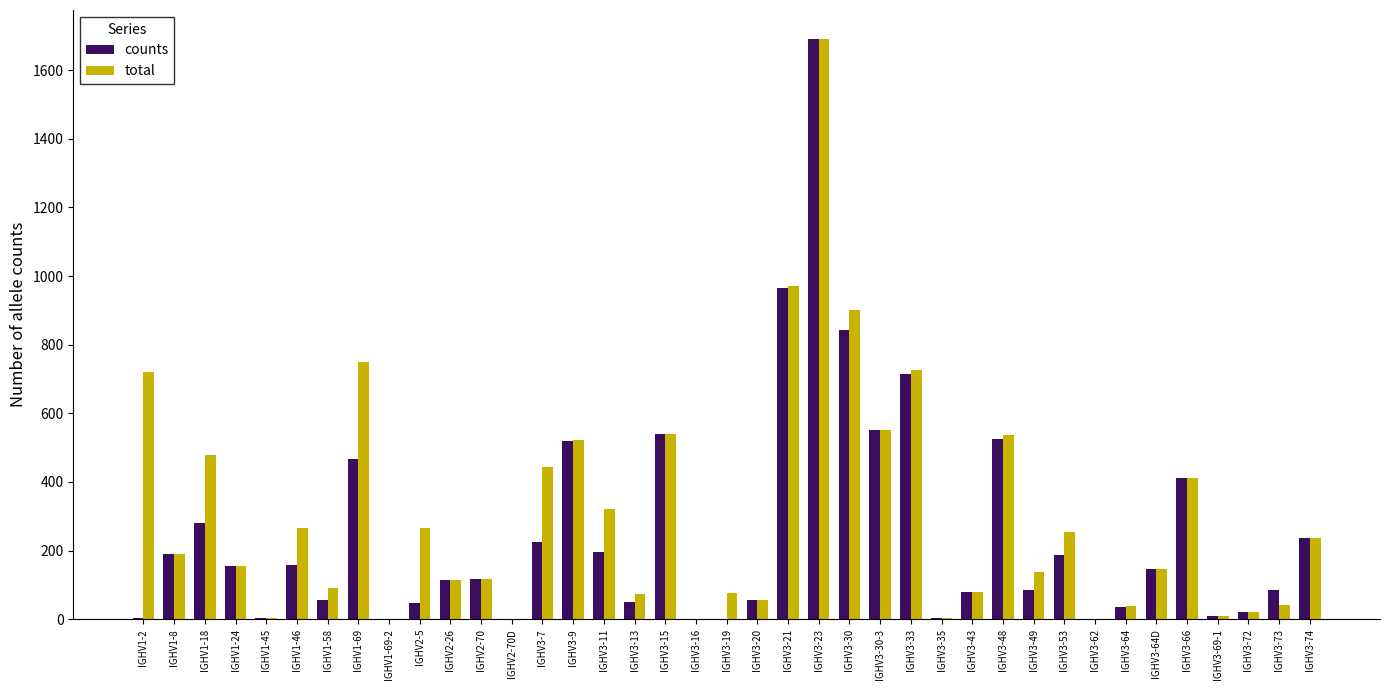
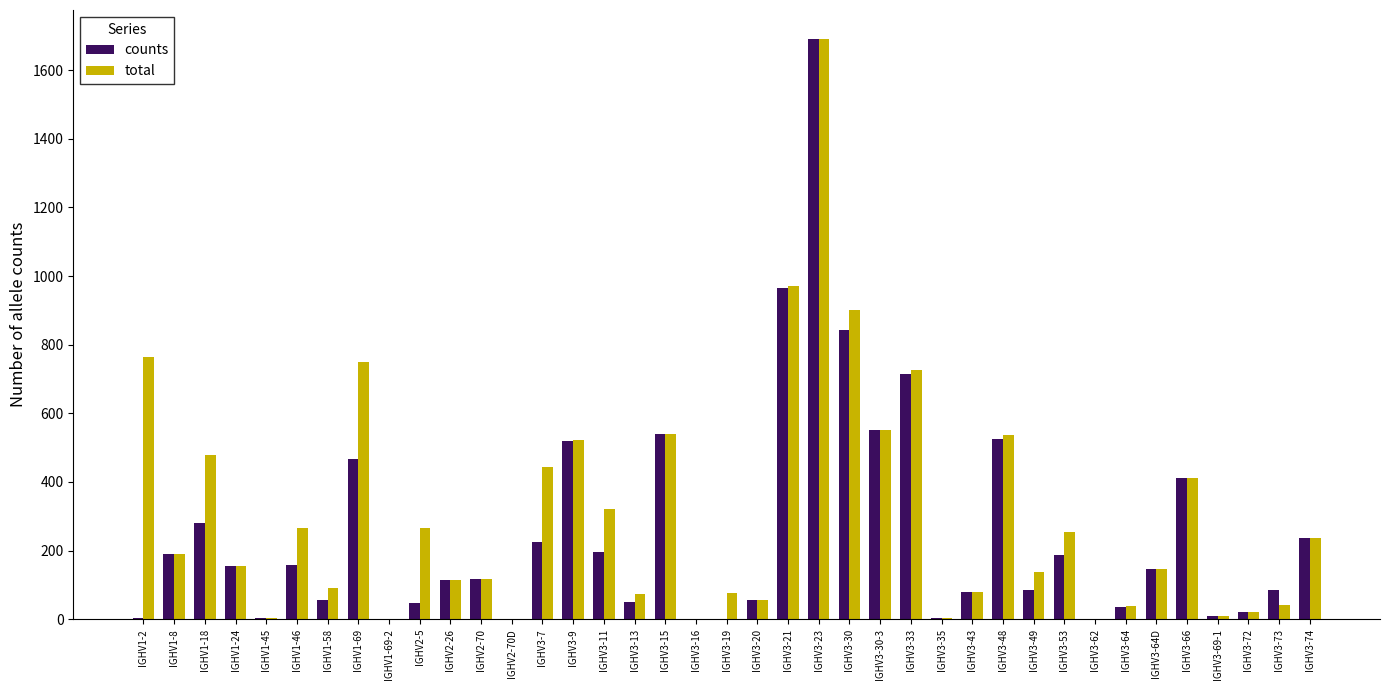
total, IGHV1-2: 720 -> 760
